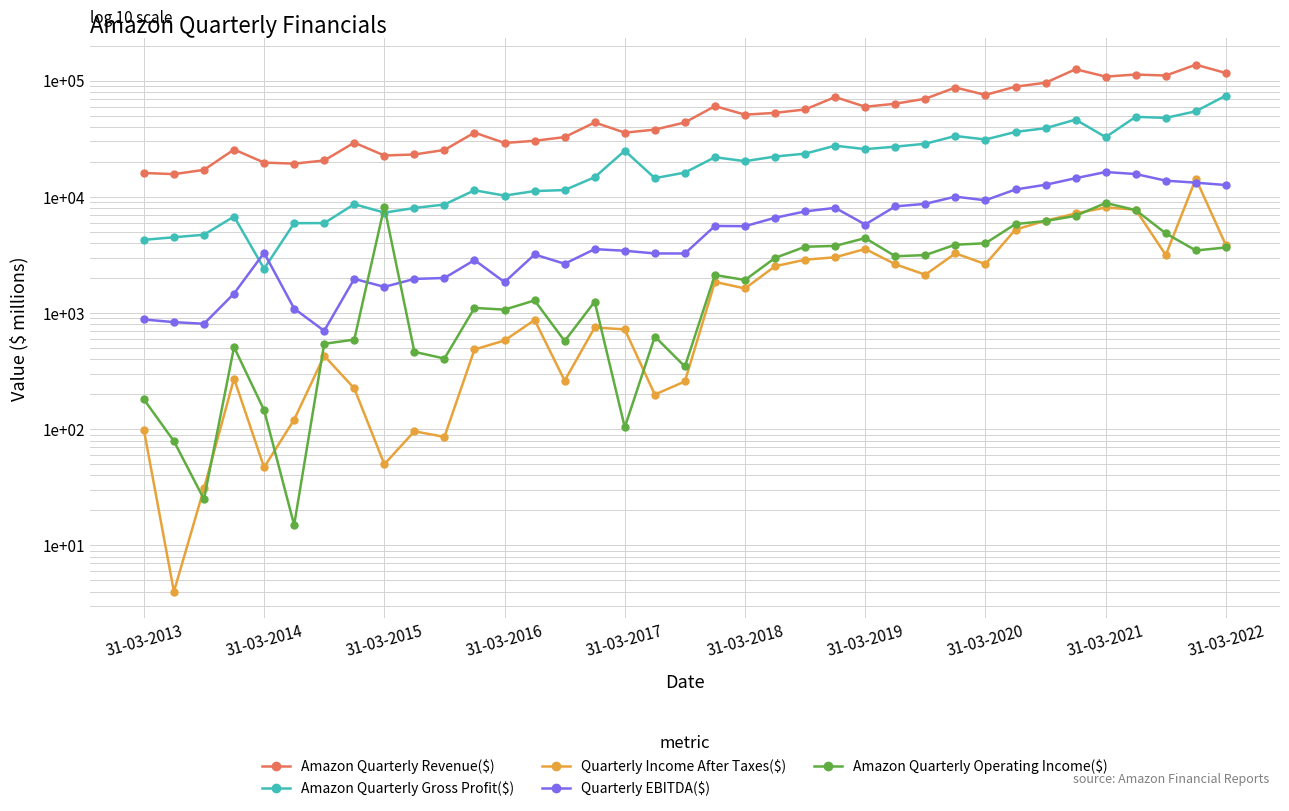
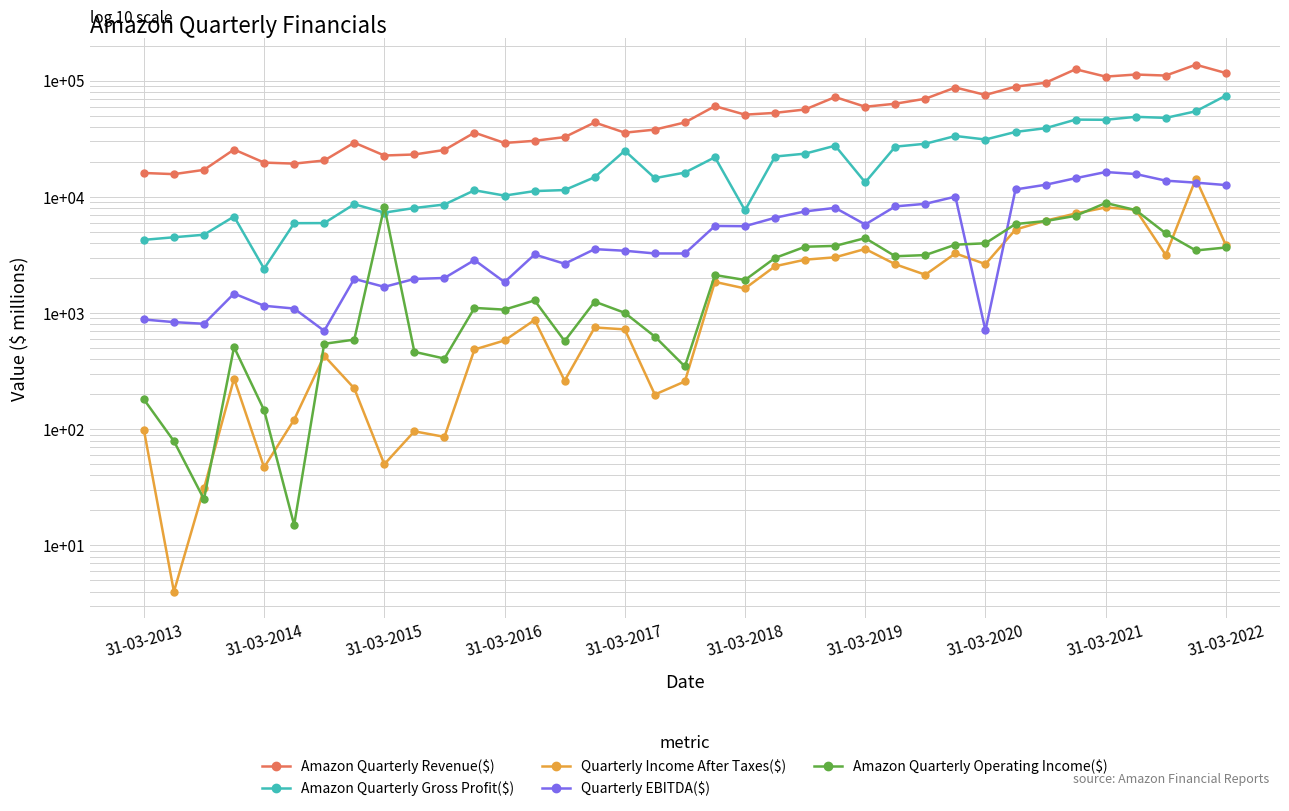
Quarterly EBITDA($), 31-03-2014: 3300 -> 1200
Amazon Quarterly Operating Income($), 31-03-2017: 100 -> 1000
Amazon Quarterly Gross Profit($), 31-03-2018: 20000 -> 8000
Amazon Quarterly Gross Profit($), 31-03-2019: 26000 -> 13000
Quarterly EBITDA($), 31-03-2020: 9000 -> 700
Amazon Quarterly Gross Profit($), 31-03-2021: 33000 -> 46000
